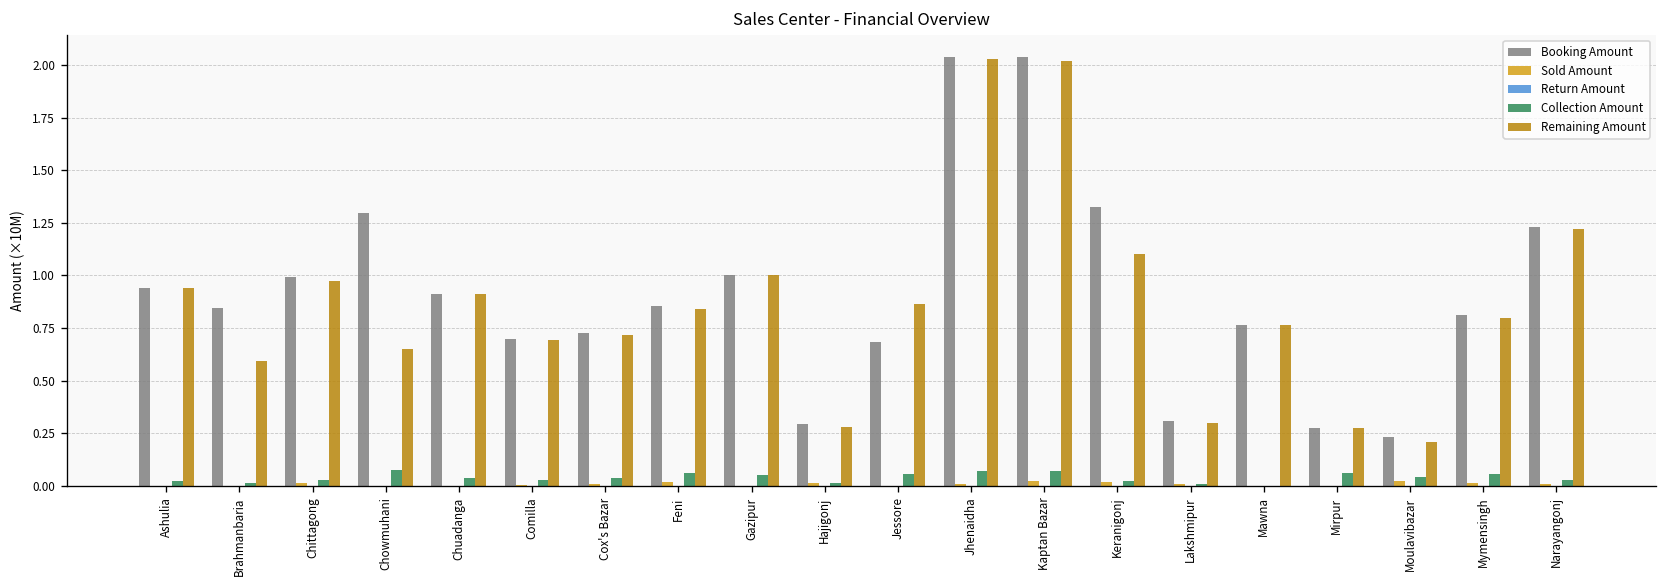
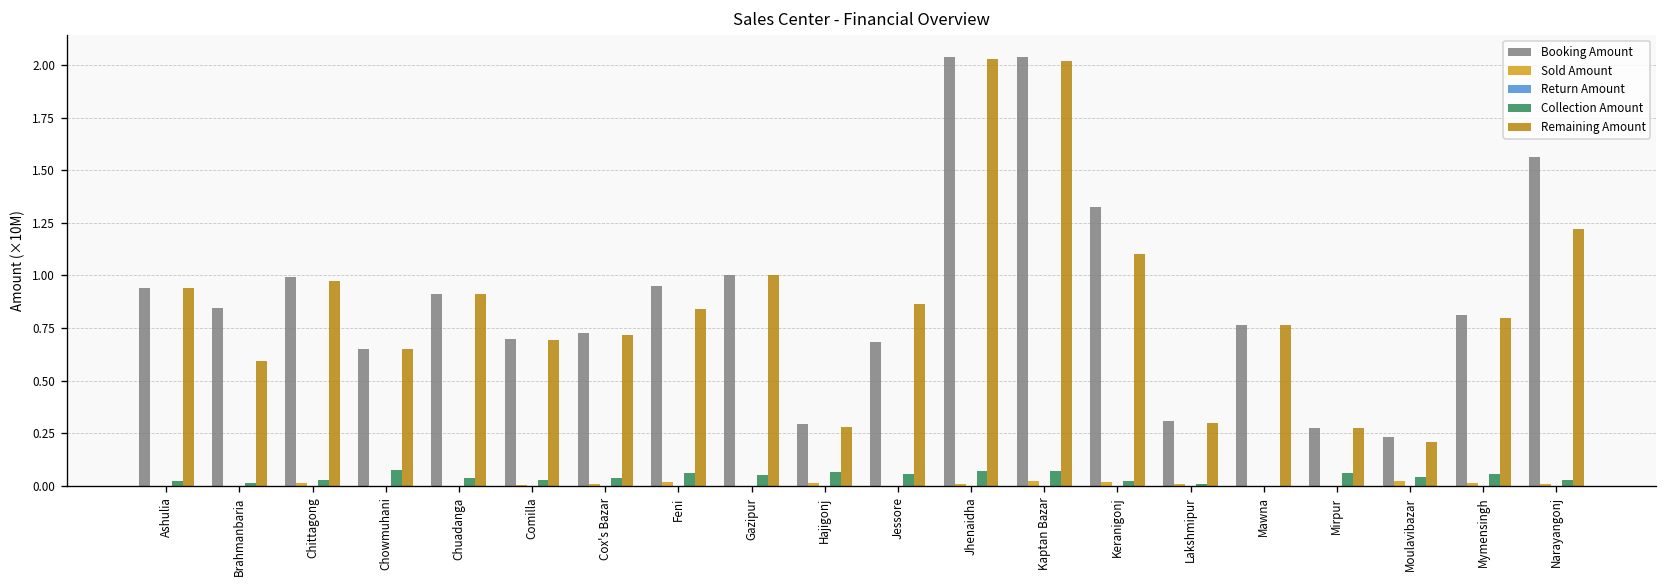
Booking Amount, Chowmuhani: 1.30 -> 0.65
Booking Amount, Feni: 0.86 -> 0.95
Collection Amount, Hajigonj: 0.01 -> 0.07
Booking Amount, Narayangonj: 1.23 -> 1.56
